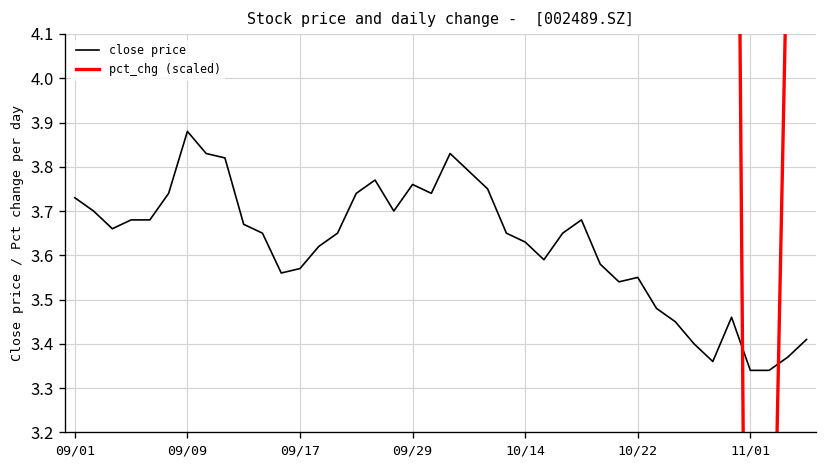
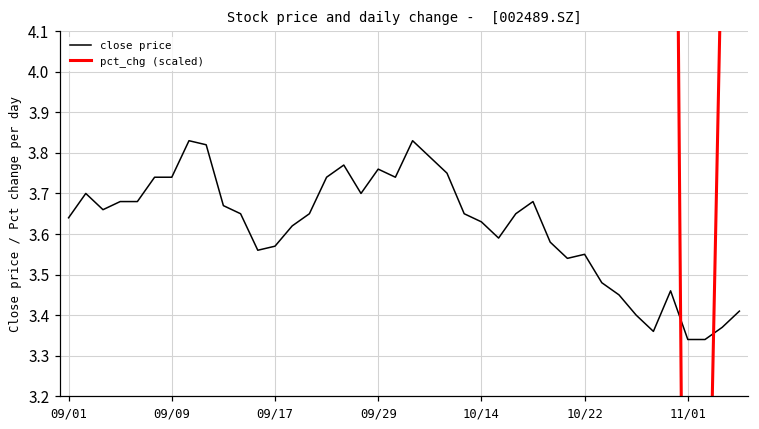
close price, 09/01: 3.73 -> 3.64
close price, 09/09: 3.88 -> 3.74
